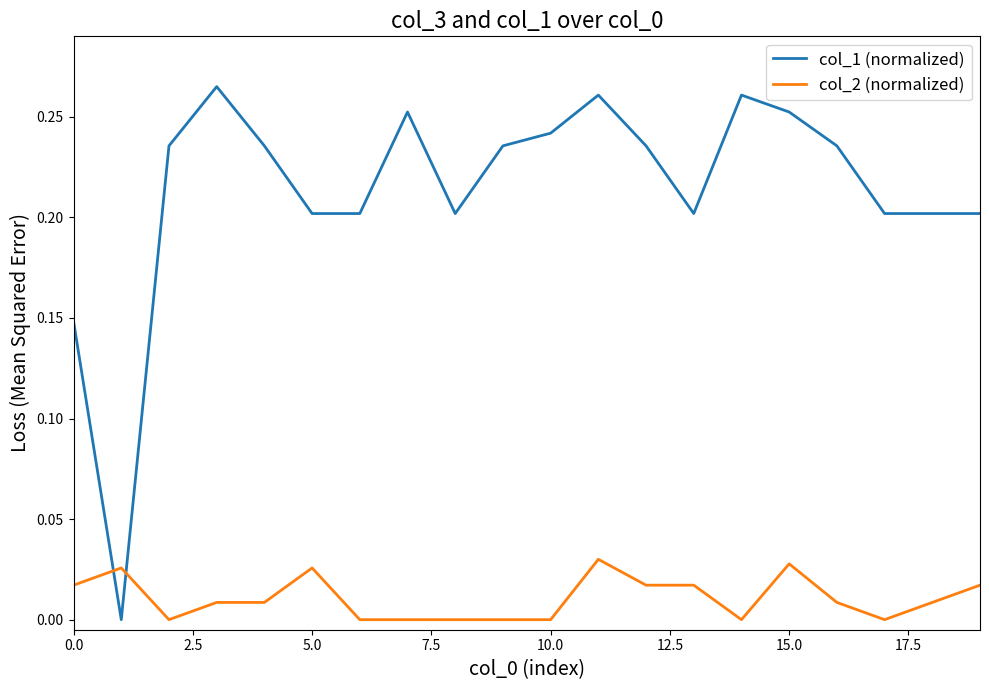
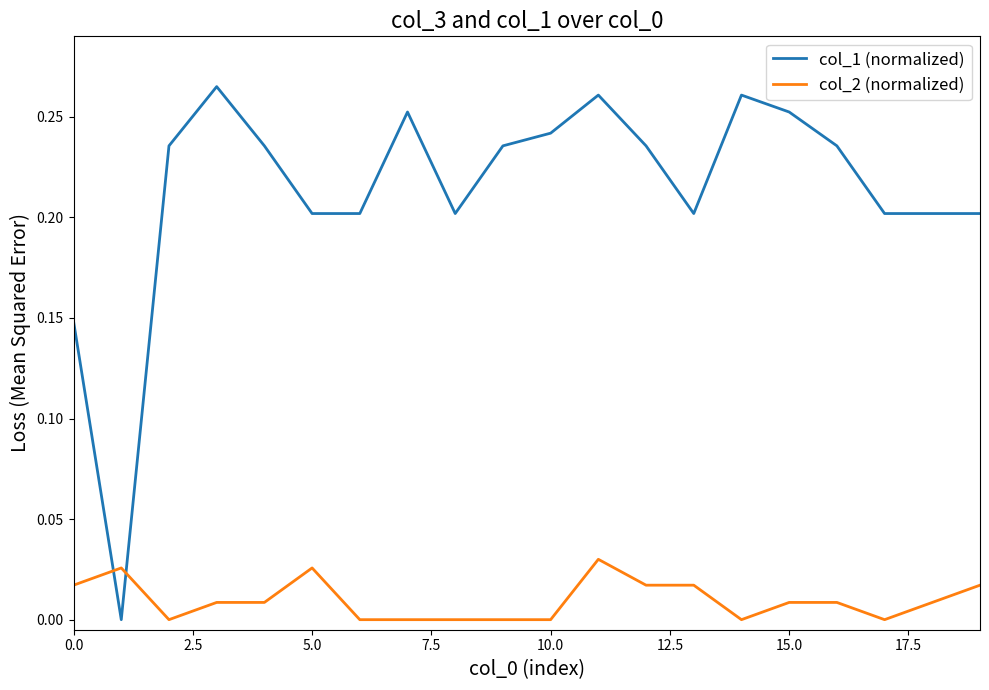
col_2 (normalized), 15.0: 0.028 -> 0.009
